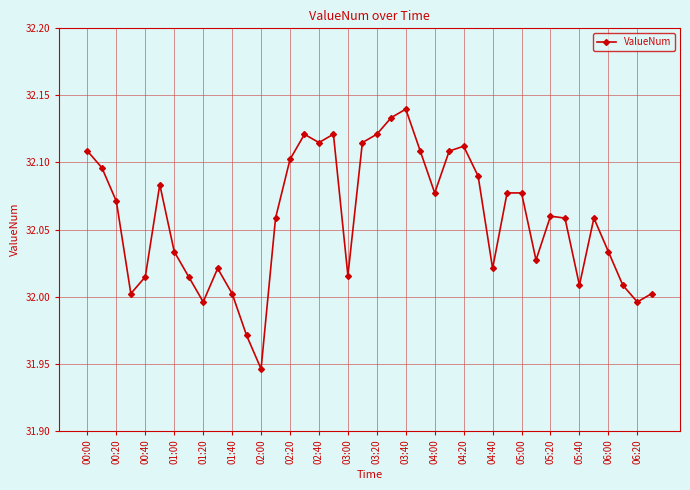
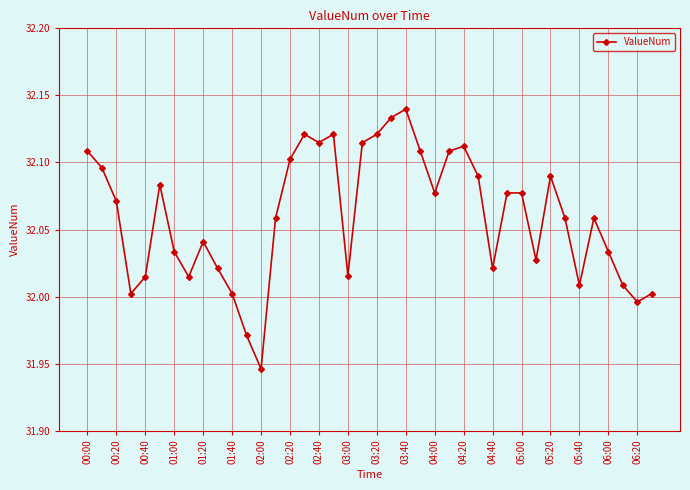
01:20: 31.996 -> 32.041
05:20: 32.060 -> 32.090
